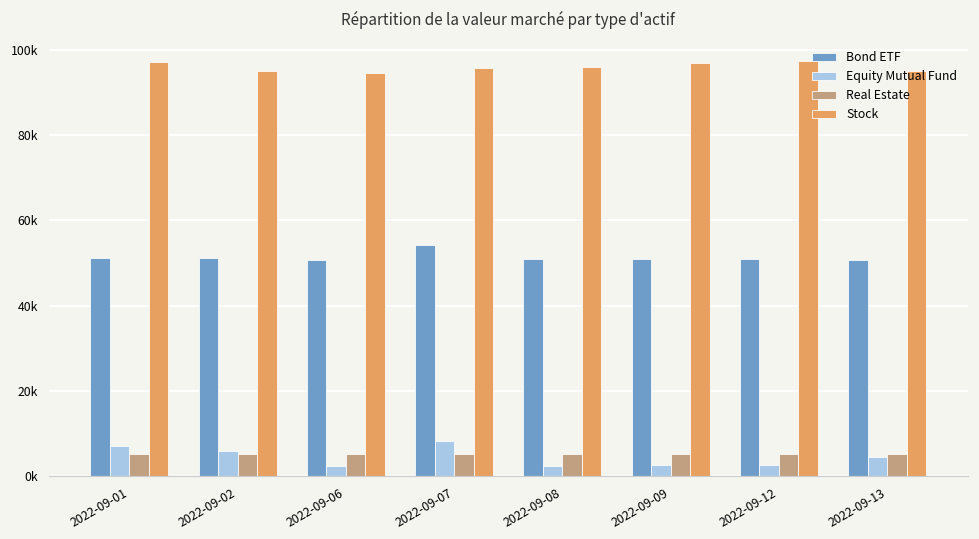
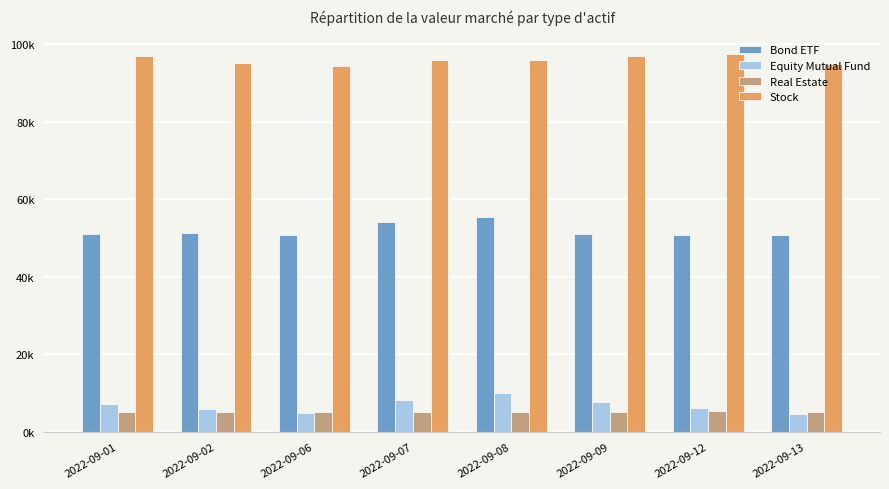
Equity Mutual Fund, 2022-09-06: 2000 -> 5000
Bond ETF, 2022-09-08: 51000 -> 55000
Equity Mutual Fund, 2022-09-08: 2000 -> 10000
Equity Mutual Fund, 2022-09-09: 3000 -> 8000
Equity Mutual Fund, 2022-09-12: 3000 -> 6000
